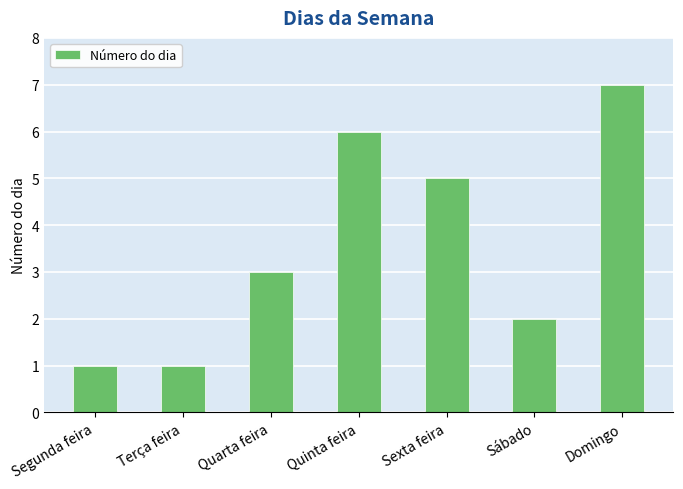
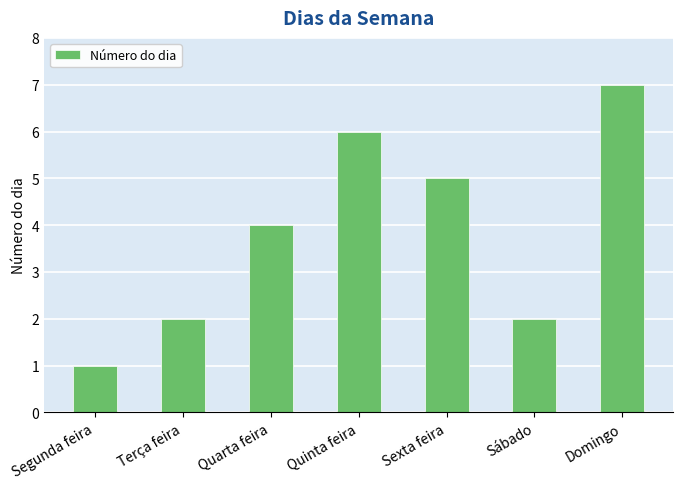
Terça feira: 1 -> 2
Quarta feira: 3 -> 4
